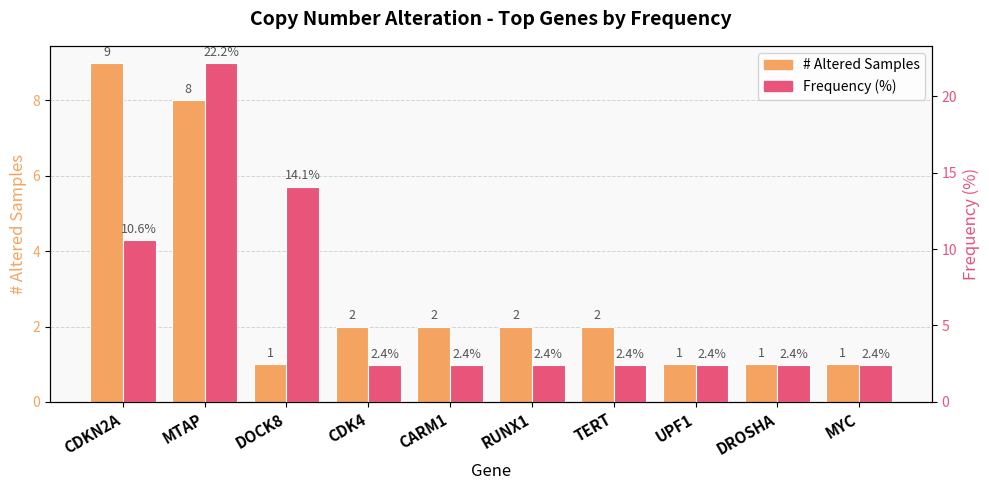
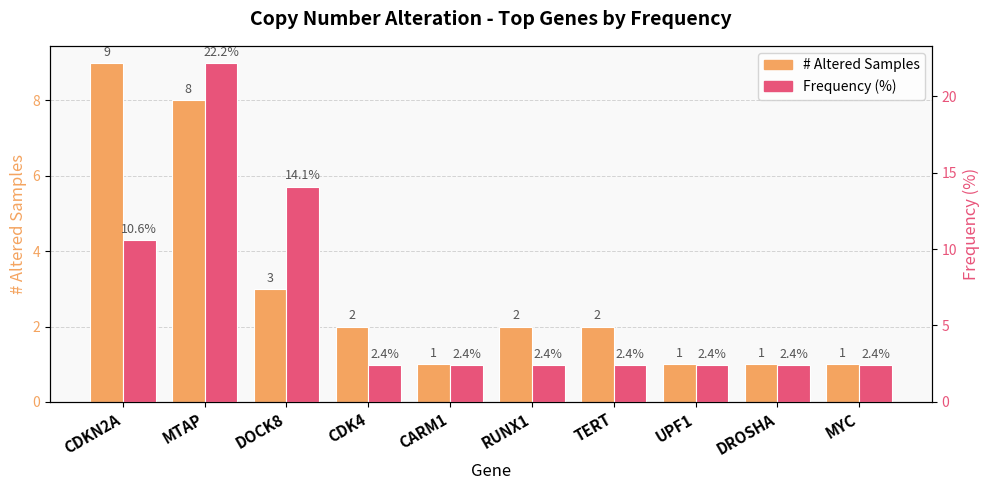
# Altered Samples, DOCK8: 1 -> 3
# Altered Samples, CARM1: 2 -> 1
